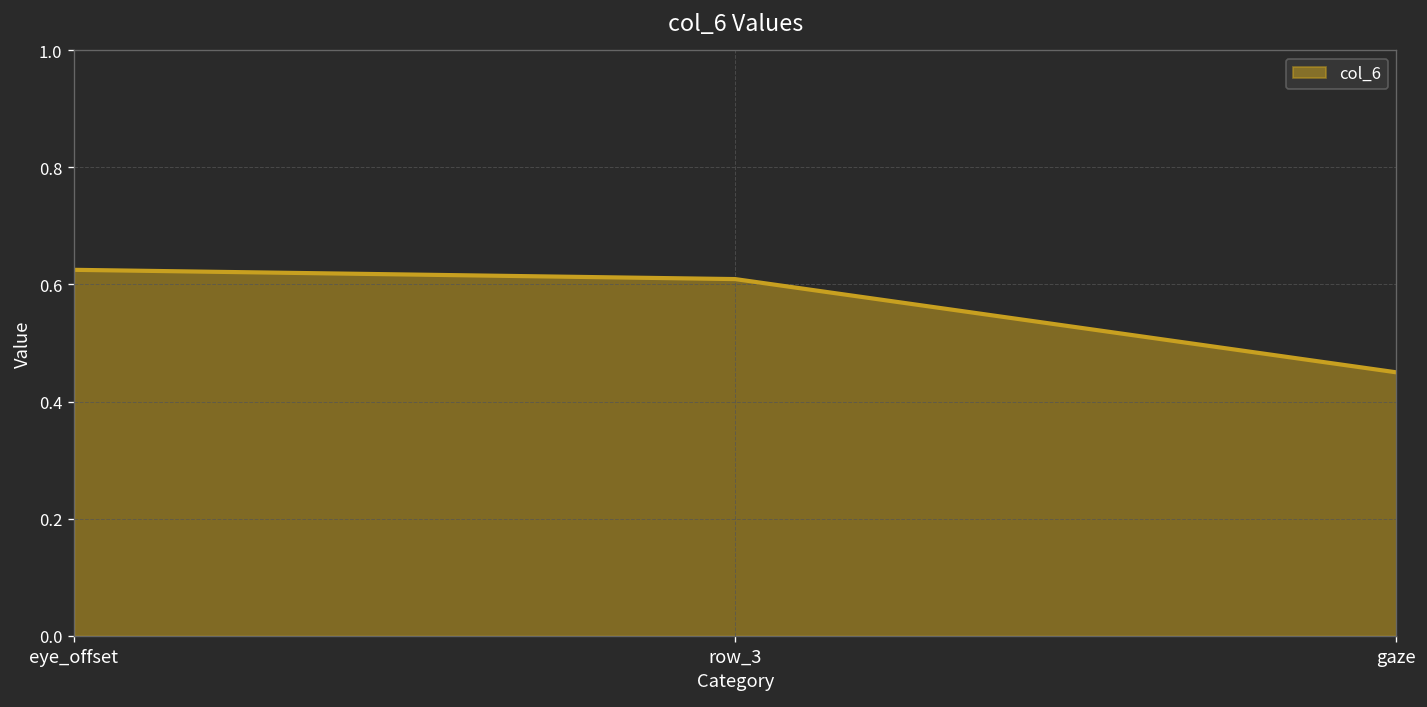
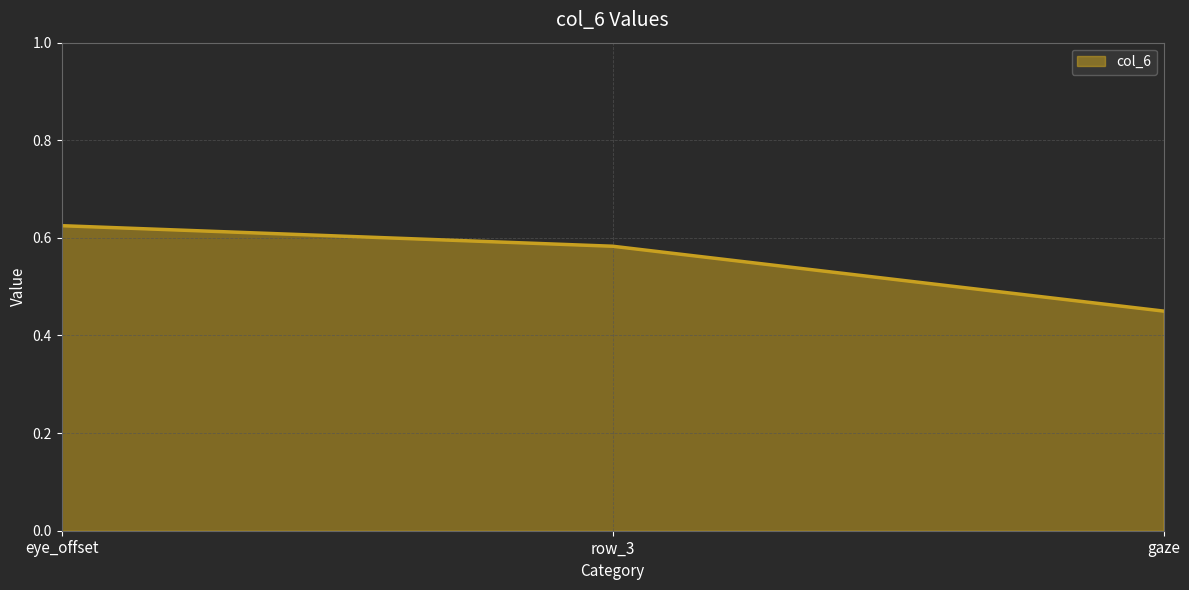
row_3: 0.61 -> 0.58
